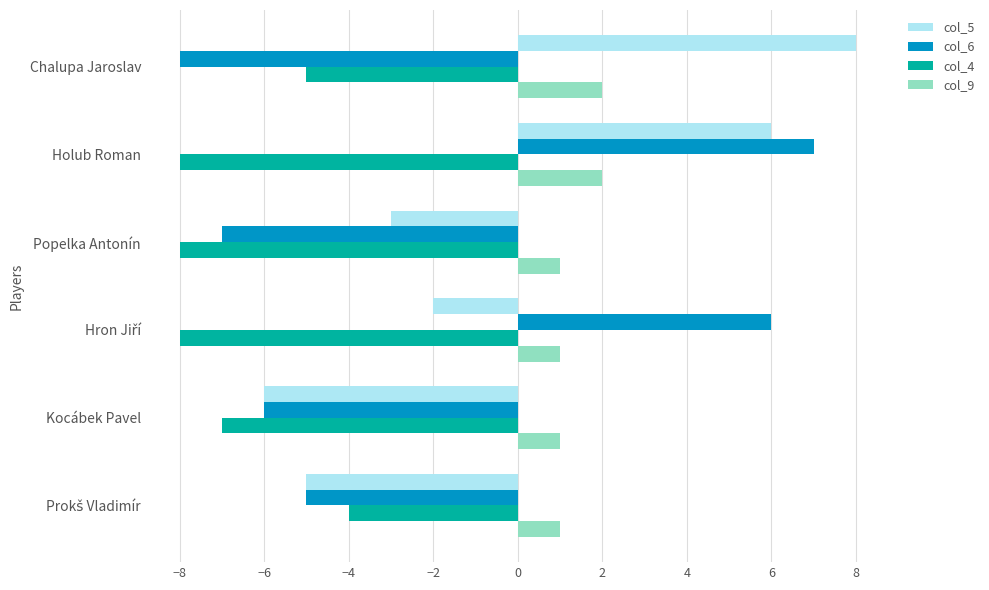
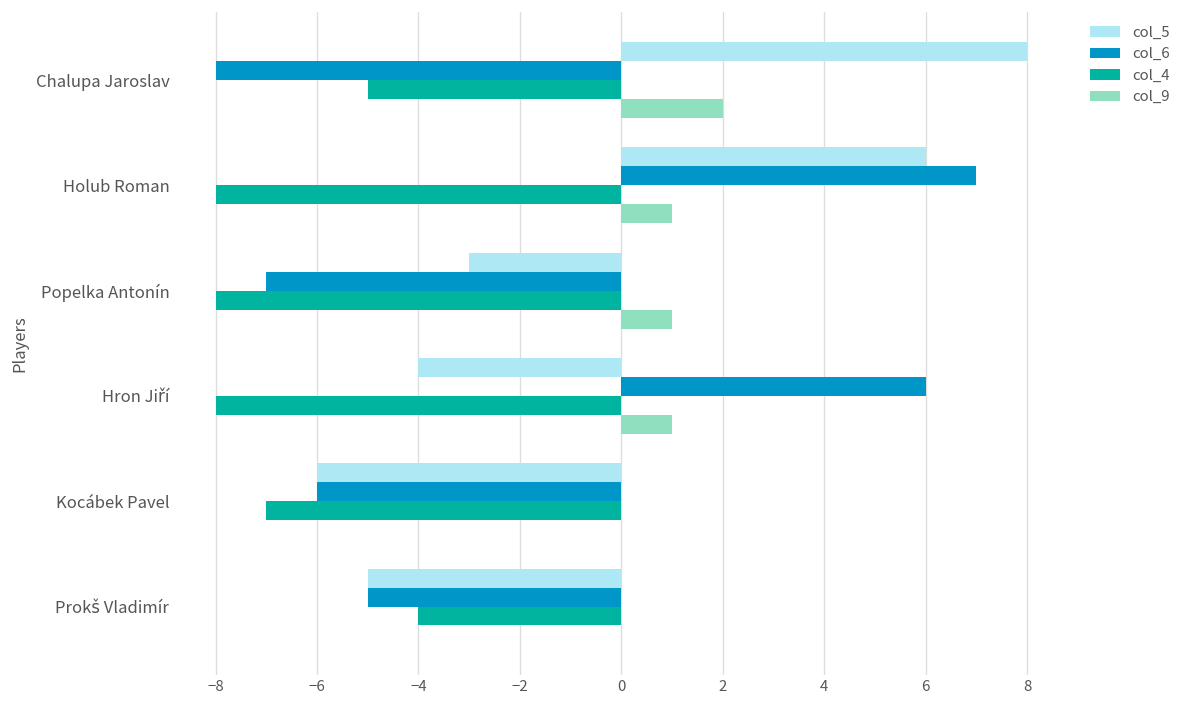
col_9, Holub Roman: 2 -> 1
col_5, Hron Jiří: -2 -> -4
col_9, Kocábek Pavel: 1 -> 0
col_9, Prokš Vladimír: 1 -> 0
